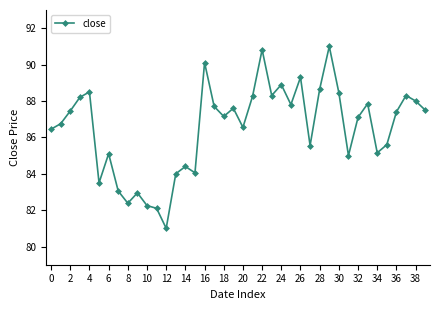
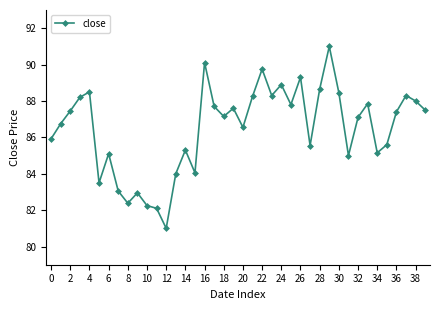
0: 86.5 -> 85.9
14: 84.4 -> 85.3
22: 90.8 -> 89.8
